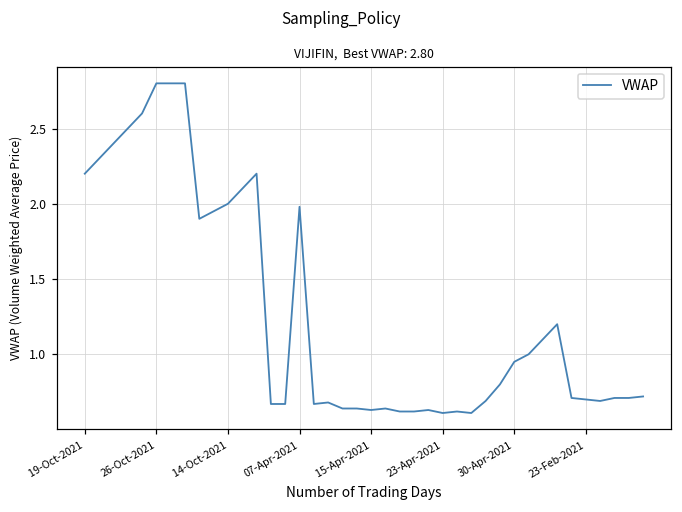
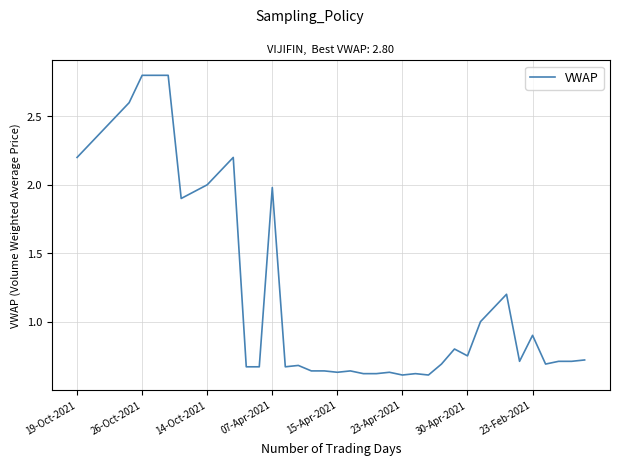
30-Apr-2021: 0.95 -> 0.75
23-Feb-2021: 0.7 -> 0.9
